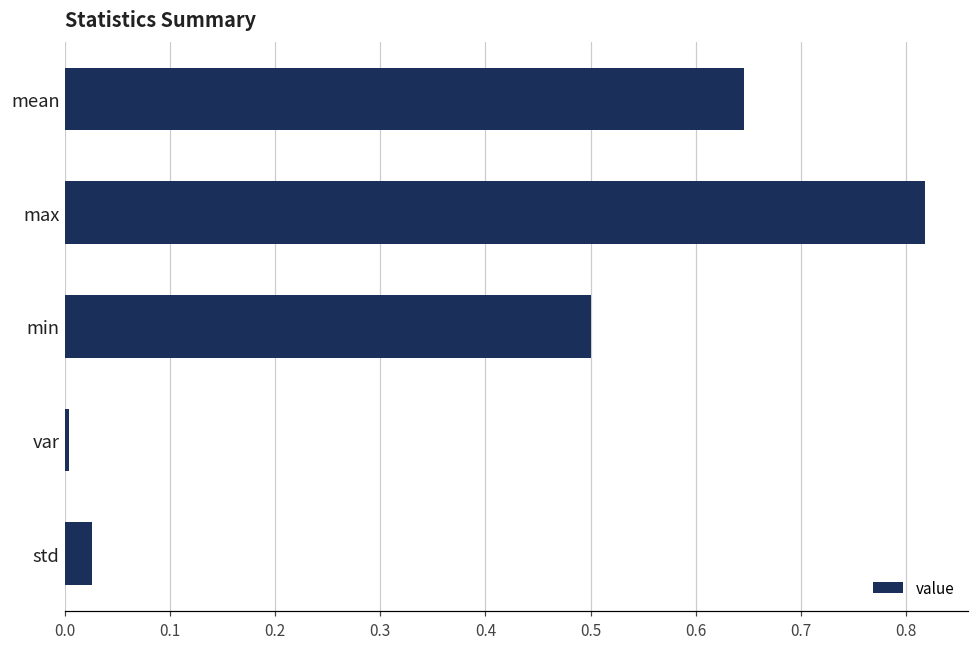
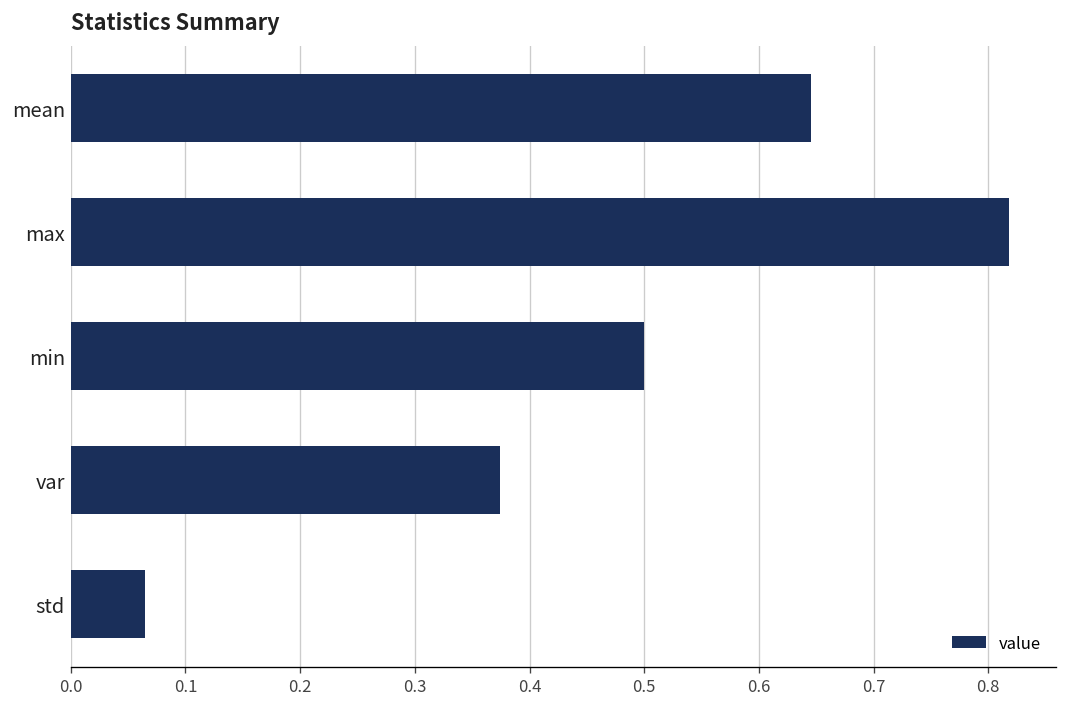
var: 0.00 -> 0.37
std: 0.03 -> 0.06
